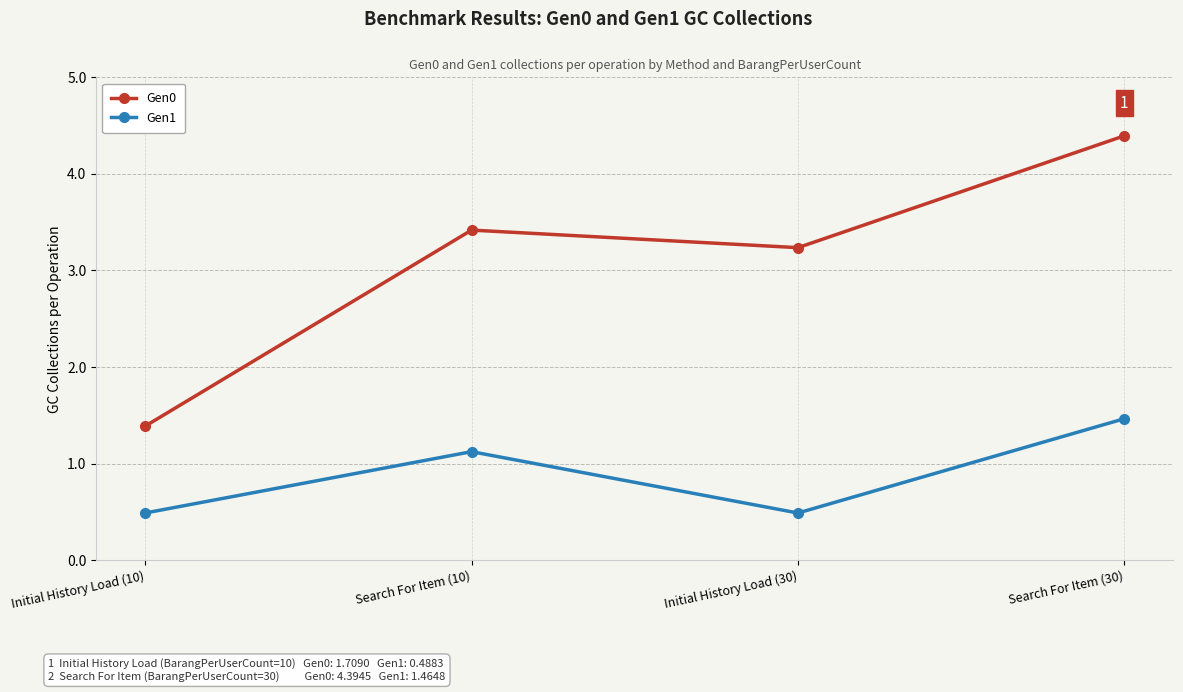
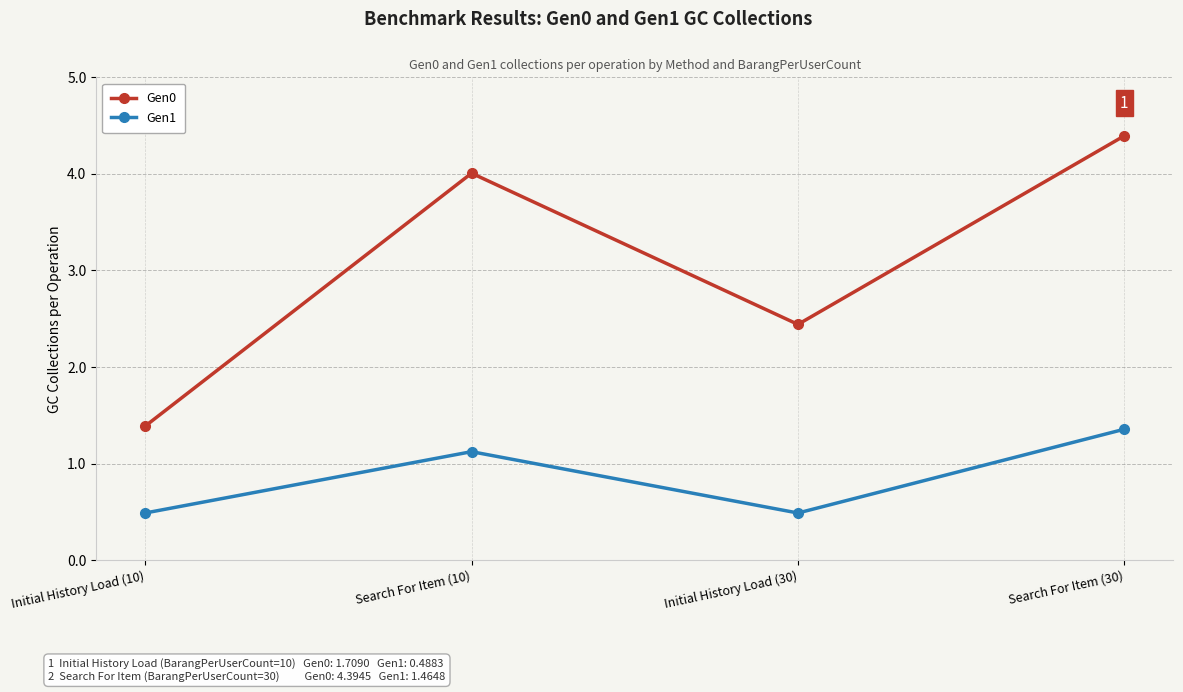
Gen0, Search For Item (10): 3.4 -> 4.0
Gen0, Initial History Load (30): 3.2 -> 2.4
Gen1, Search For Item (30): 1.5 -> 1.4
